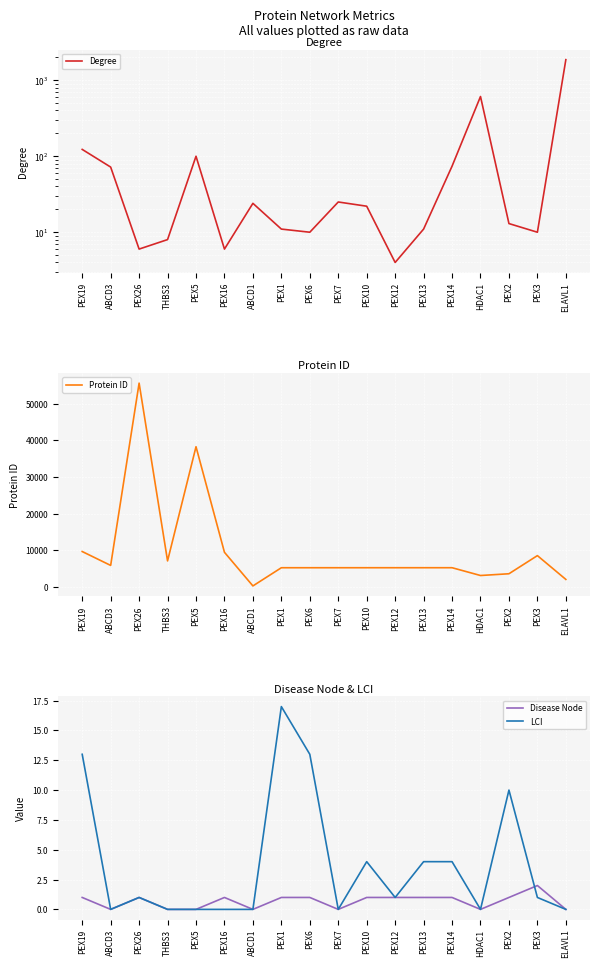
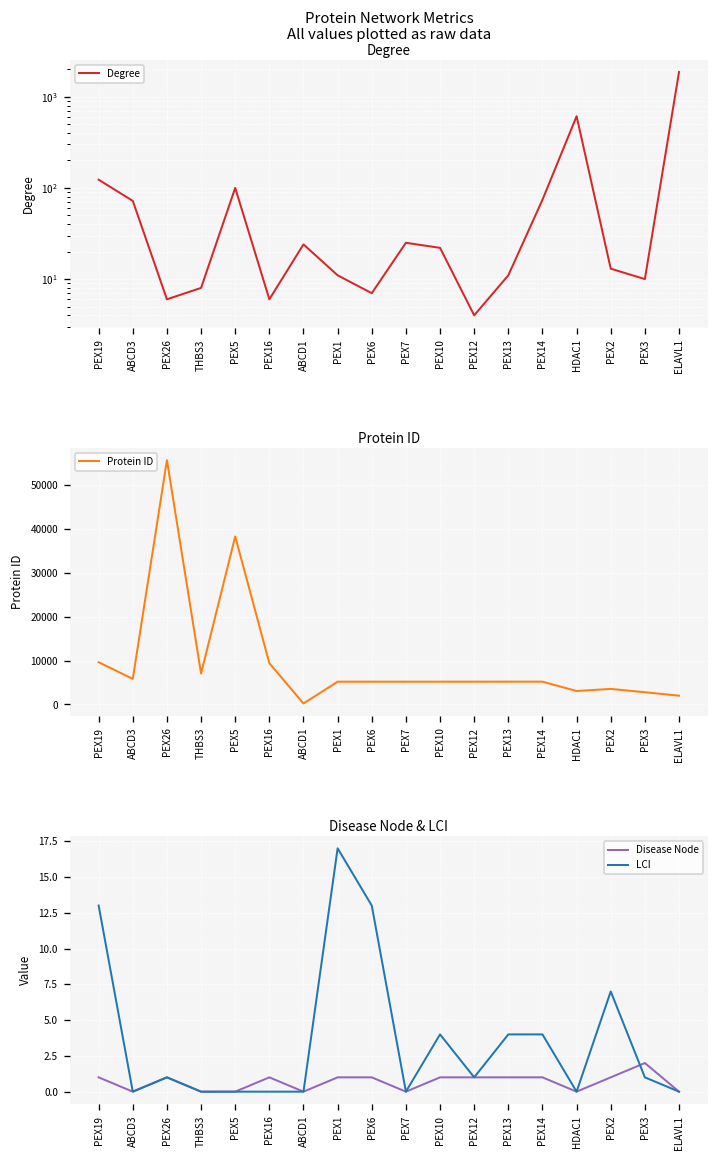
Degree, PEX6: 10 -> 7
Protein ID, PEX3: 9000 -> 3000
Disease Node & LCI, LCI, PEX2: 10 -> 7
